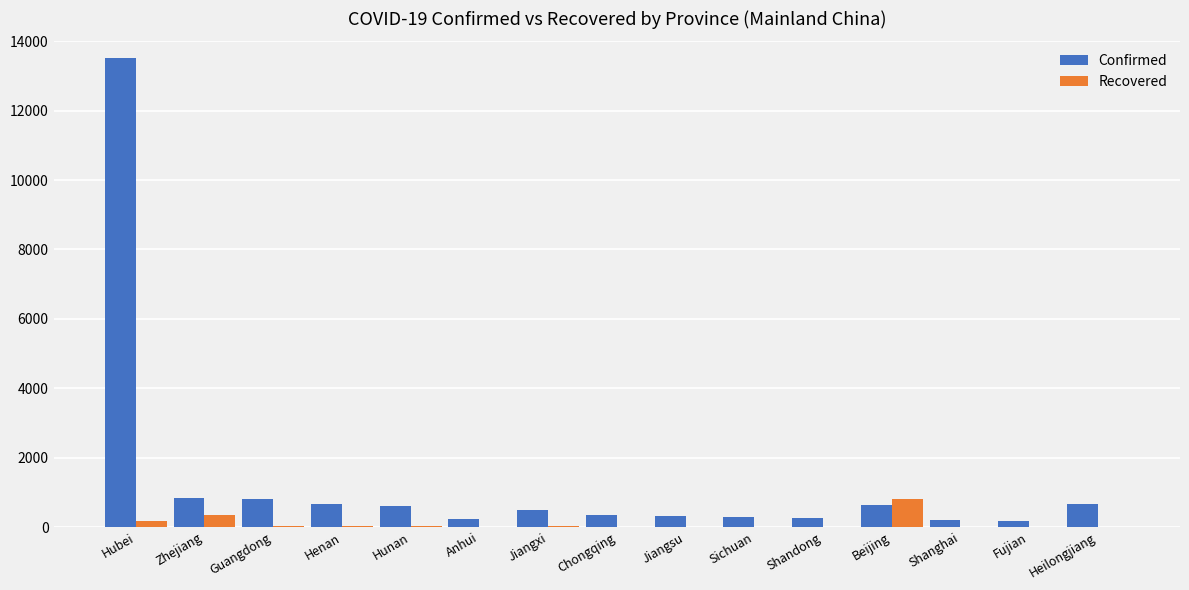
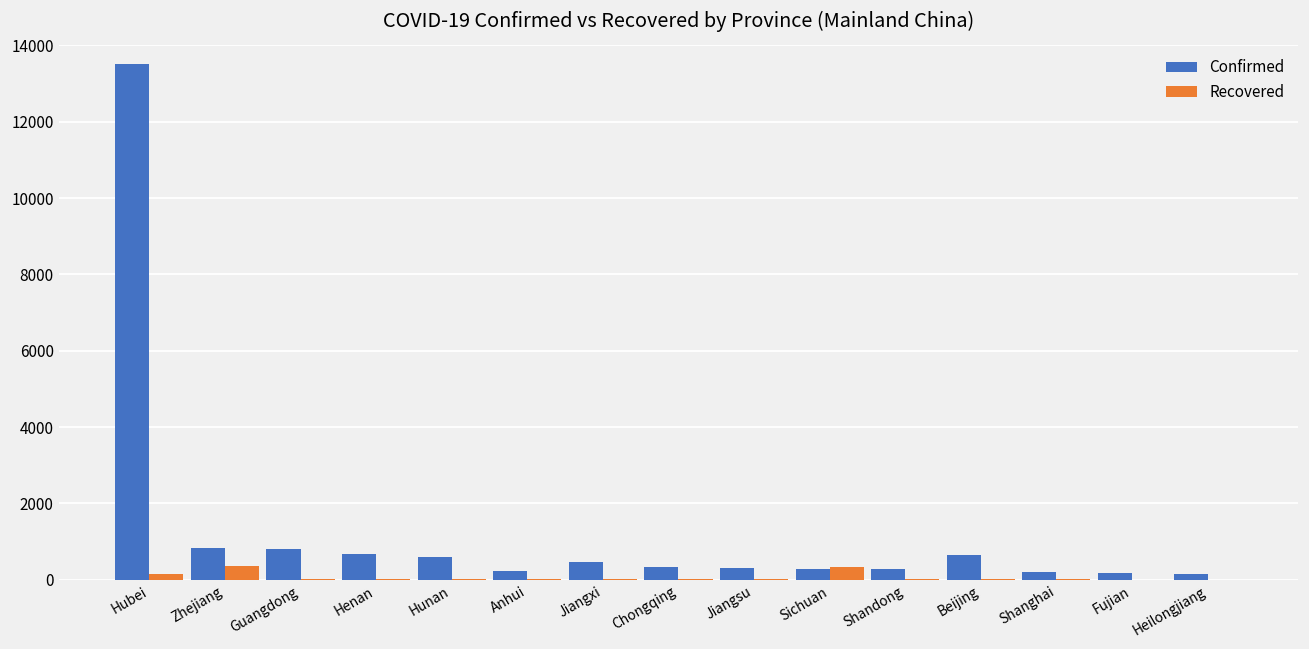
Recovered, Sichuan: 0 -> 300
Recovered, Beijing: 800 -> 0
Confirmed, Heilongjiang: 700 -> 200
